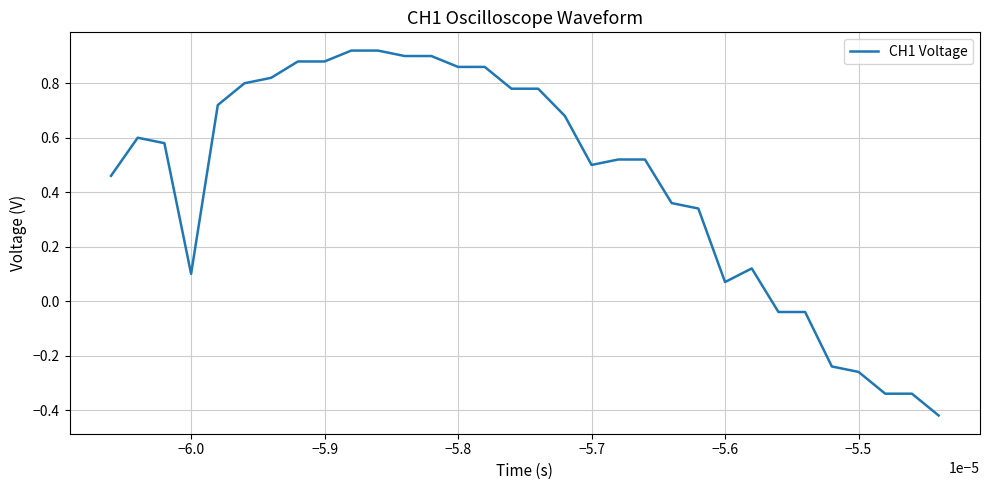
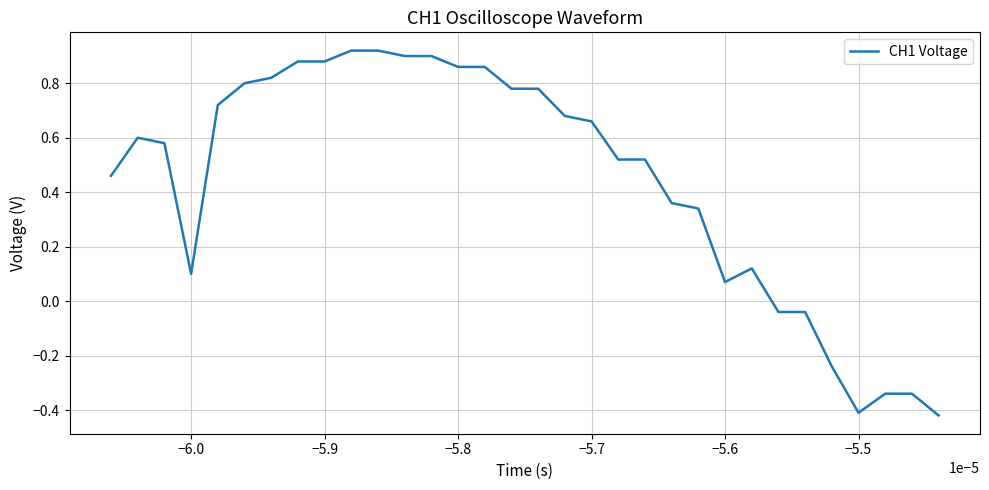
−5.7: 0.50 -> 0.66
−5.5: -0.26 -> -0.41
